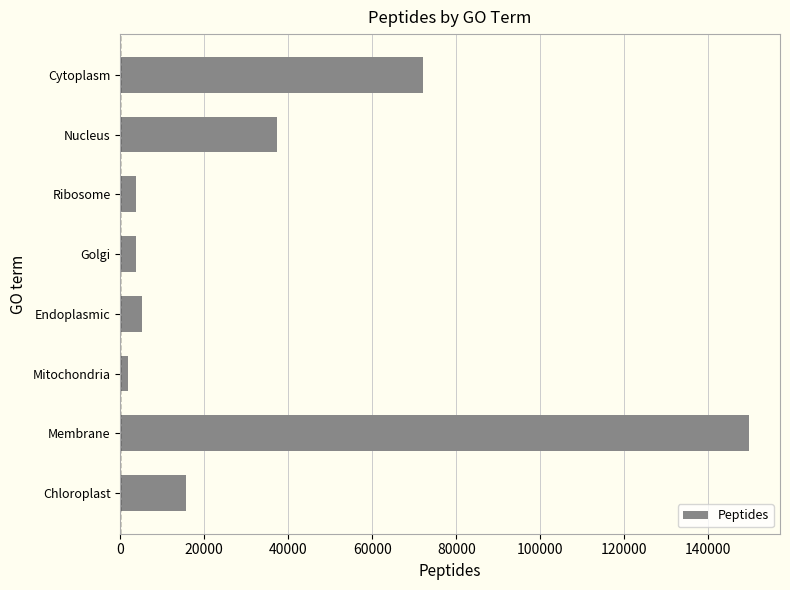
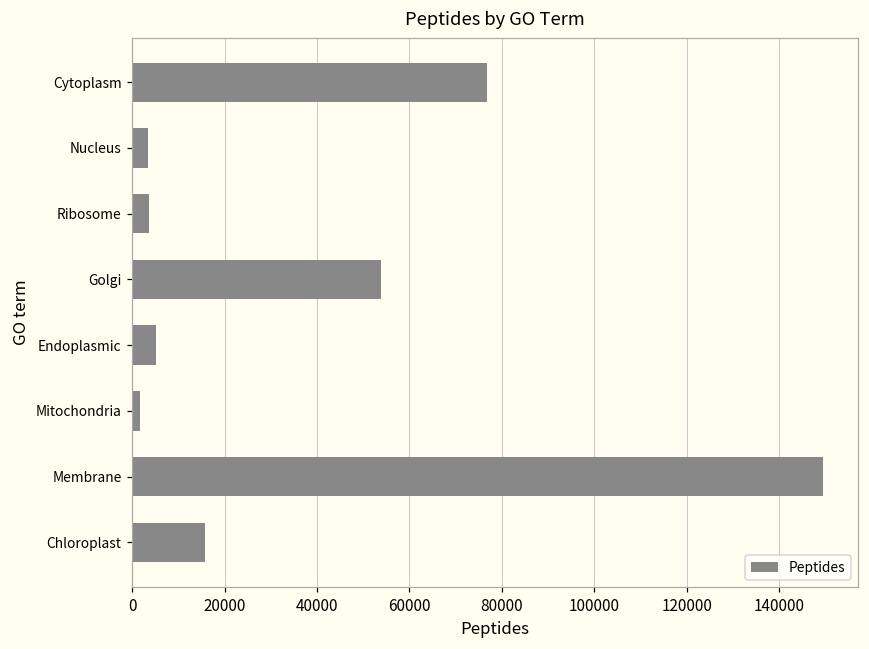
Cytoplasm: 72000 -> 77000
Nucleus: 37000 -> 3000
Golgi: 4000 -> 54000
